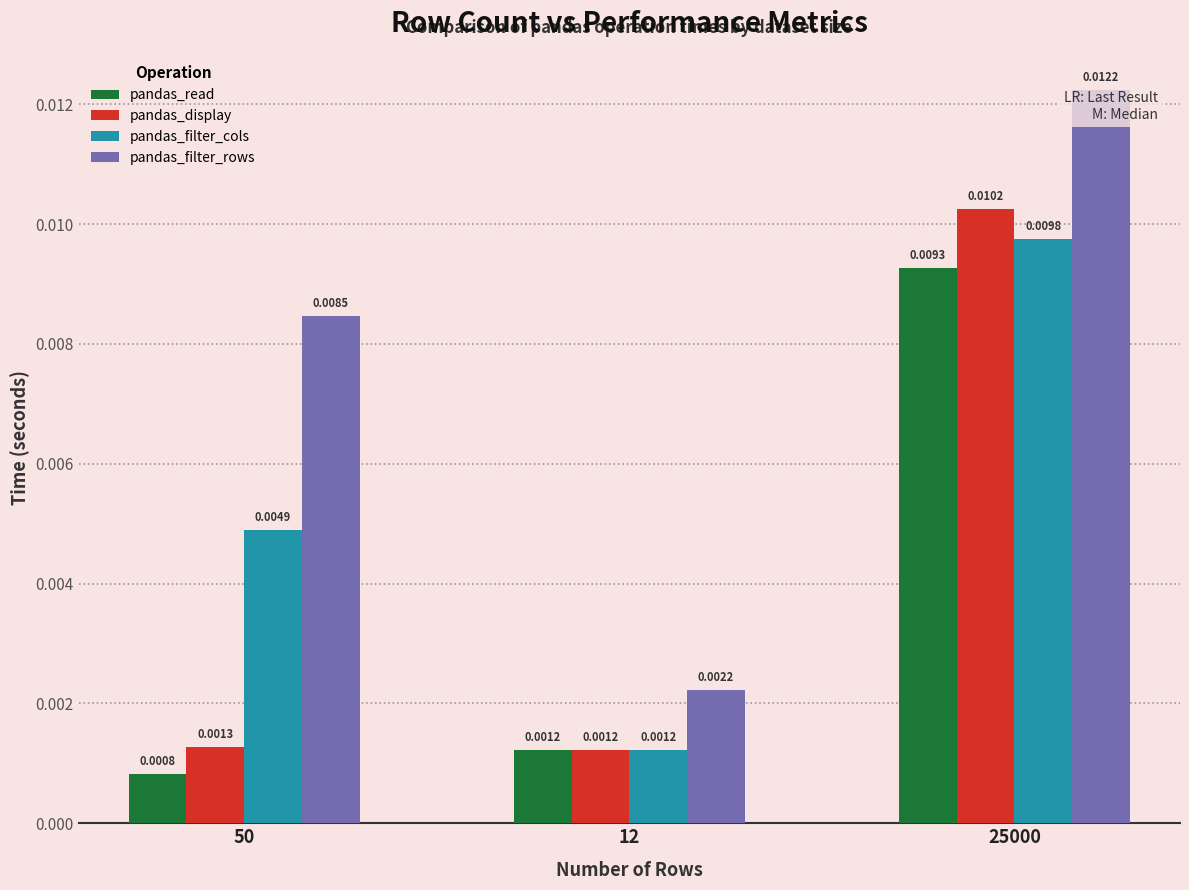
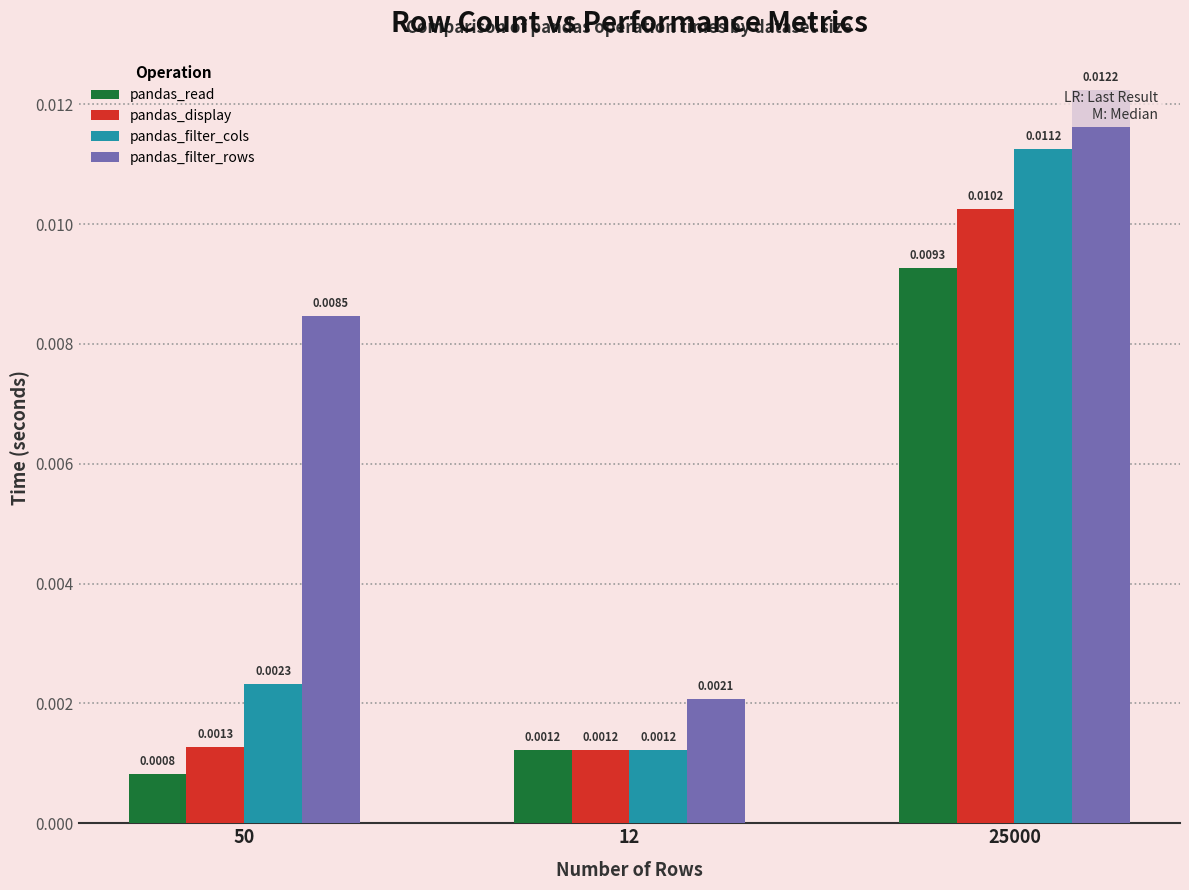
pandas_filter_cols, 50: 0.0049 -> 0.0023
pandas_filter_rows, 12: 0.0022 -> 0.0021
pandas_filter_cols, 25000: 0.0098 -> 0.0112
